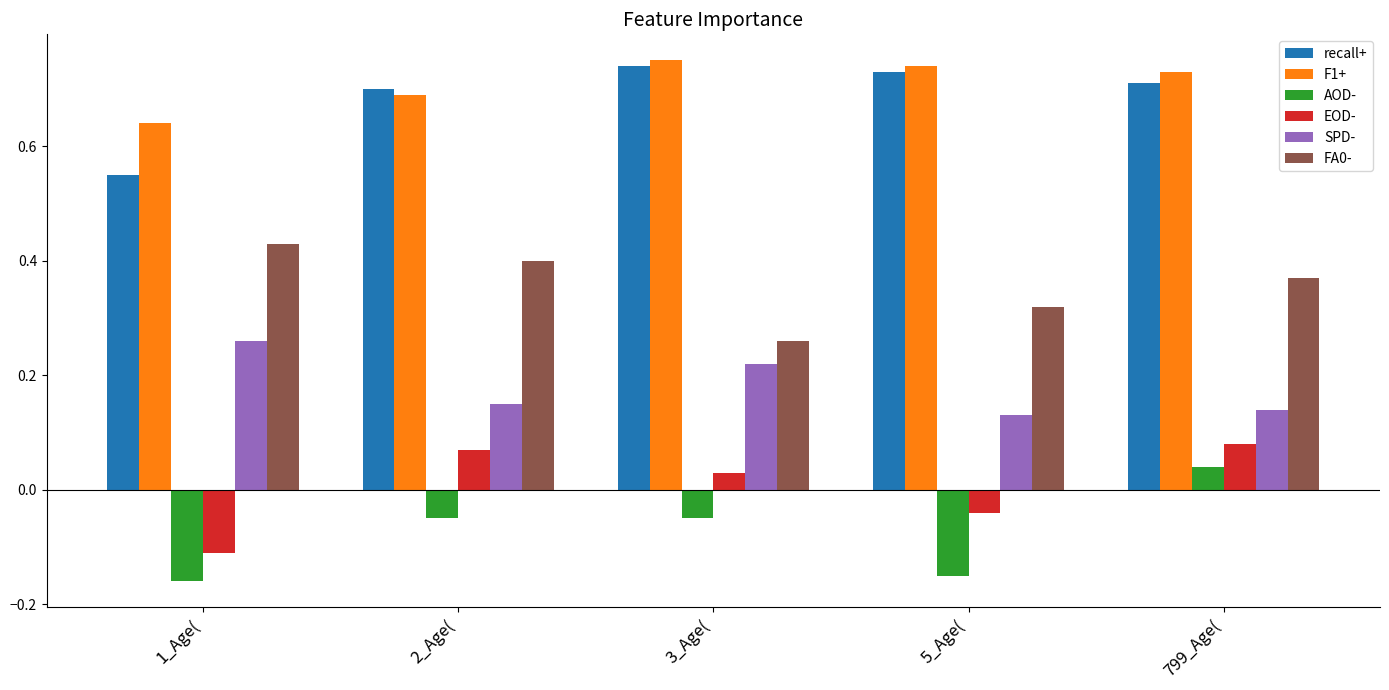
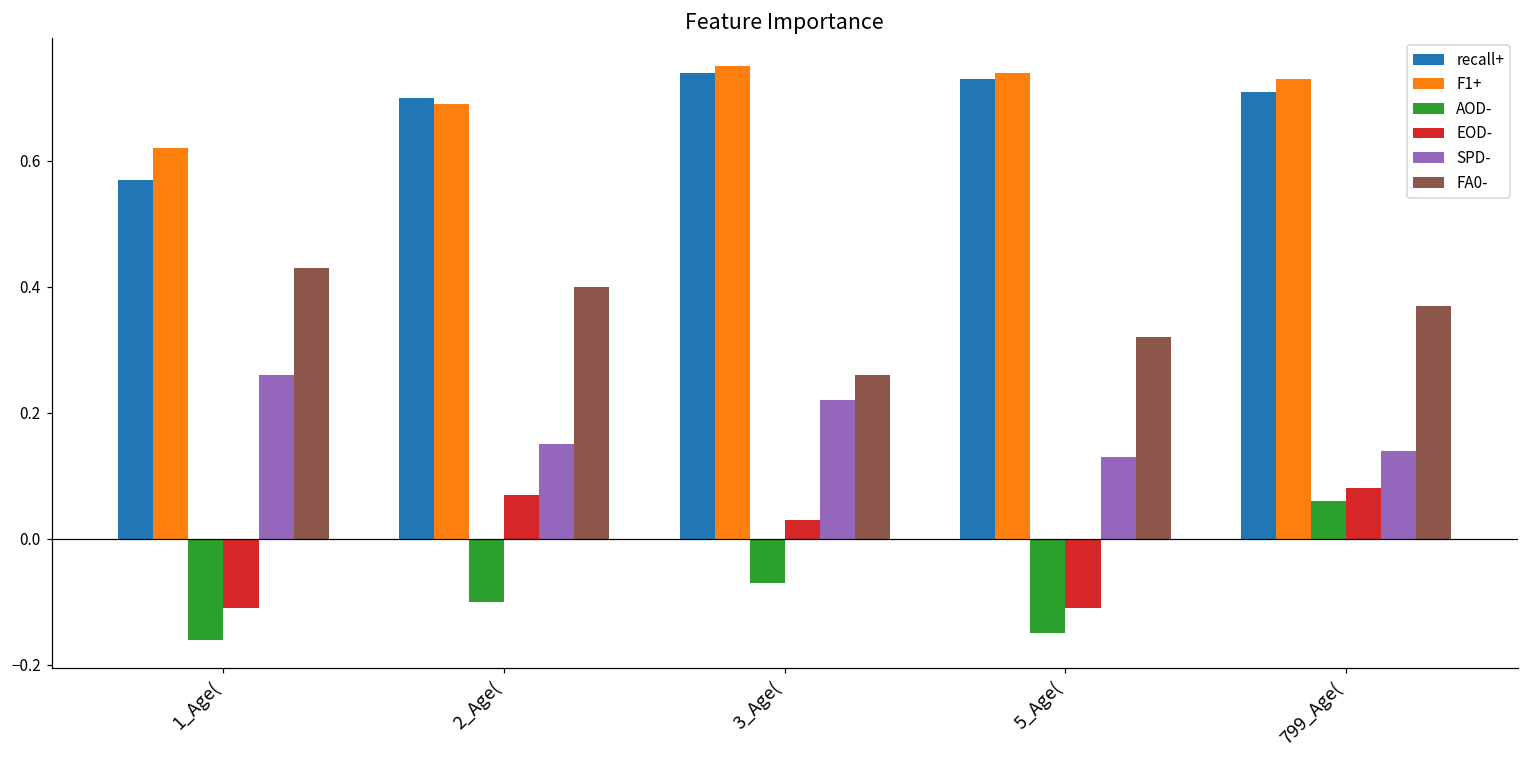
recall+, 1_Age(: 0.55 -> 0.57
F1+, 1_Age(: 0.64 -> 0.62
AOD-, 2_Age(: -0.05 -> -0.10
AOD-, 3_Age(: -0.05 -> -0.07
EOD-, 5_Age(: -0.04 -> -0.11
AOD-, 799_Age(: 0.04 -> 0.06
